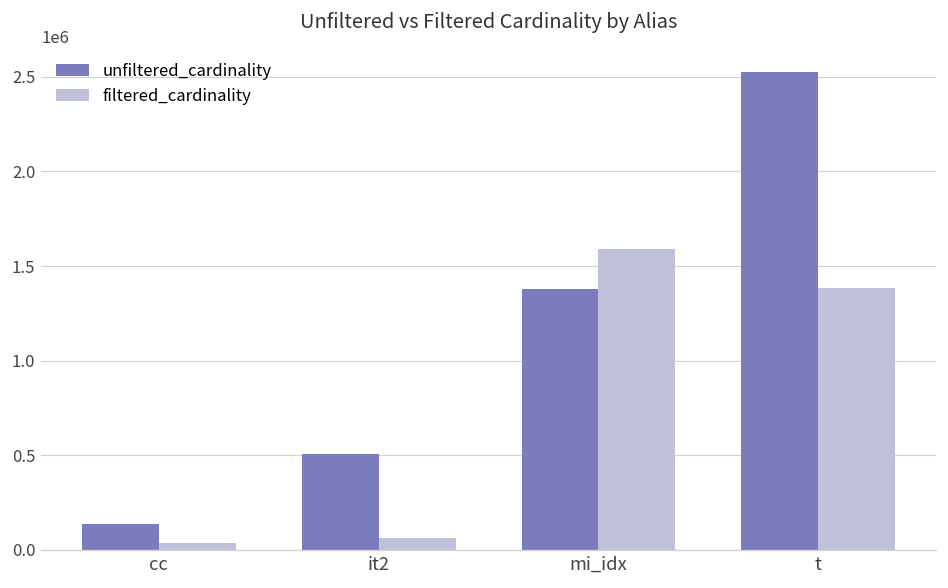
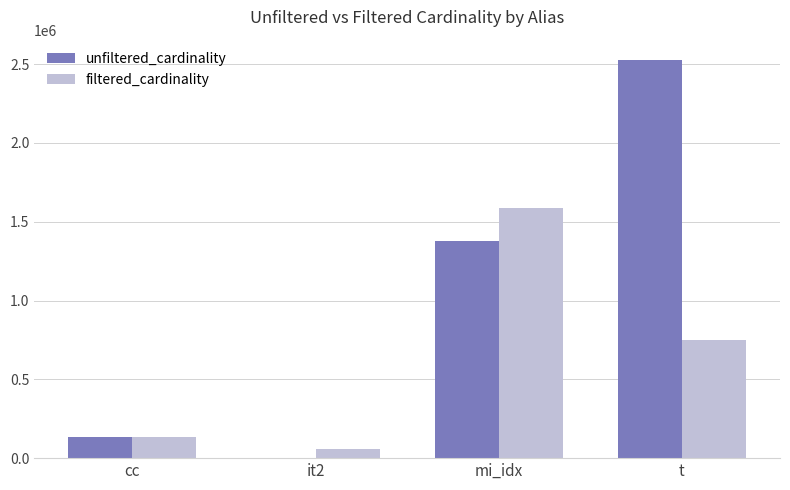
filtered_cardinality, cc: 40000 -> 140000
unfiltered_cardinality, it2: 510000 -> 0
filtered_cardinality, t: 1380000 -> 750000
